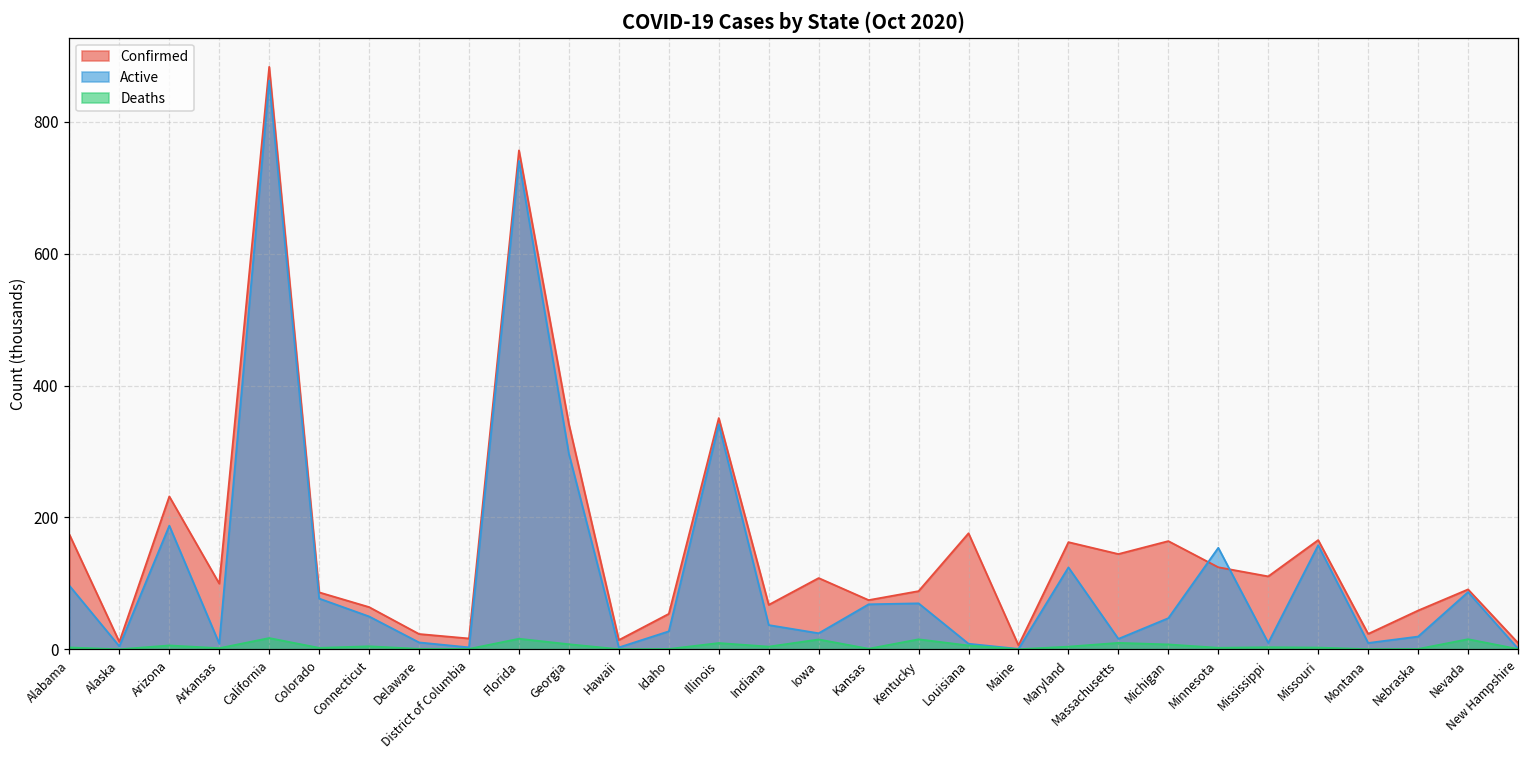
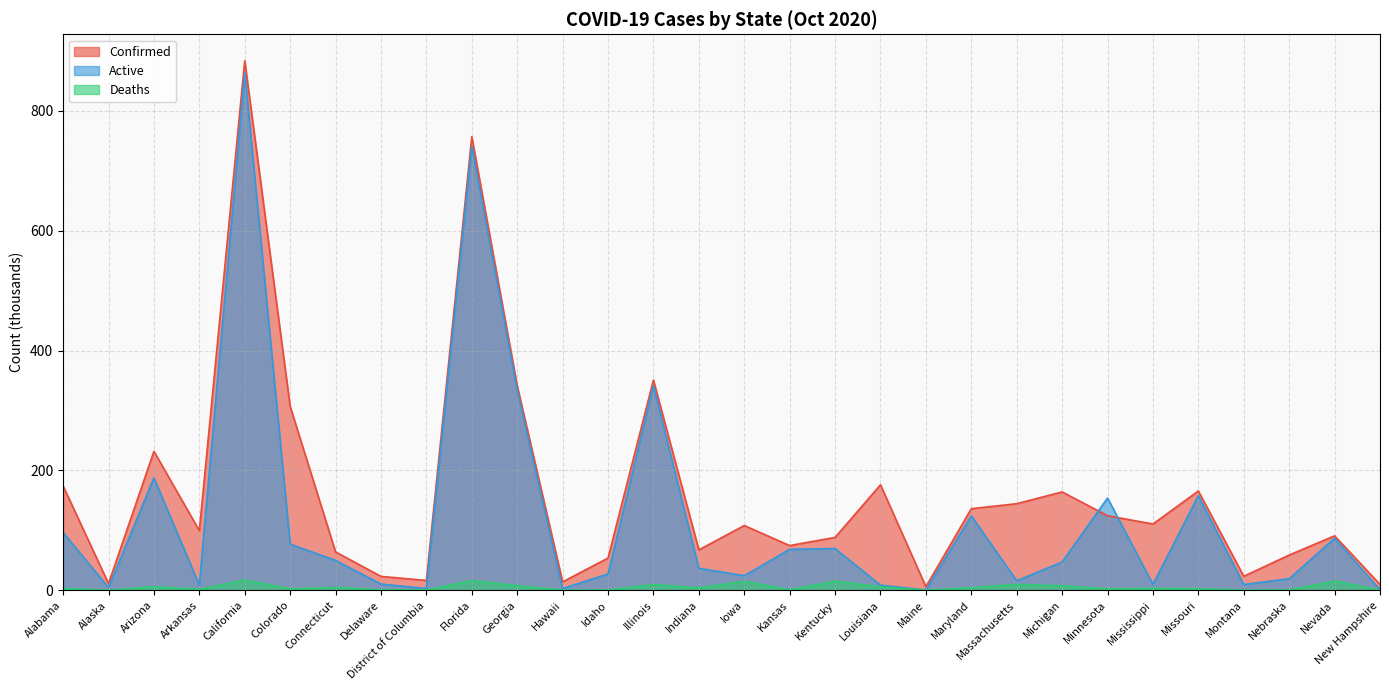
Confirmed, Colorado: 90 -> 310
Active, Georgia: 300 -> 330
Confirmed, Maryland: 160 -> 140
